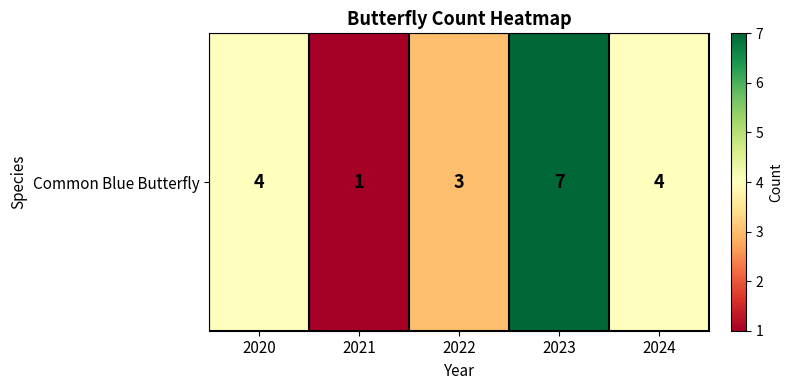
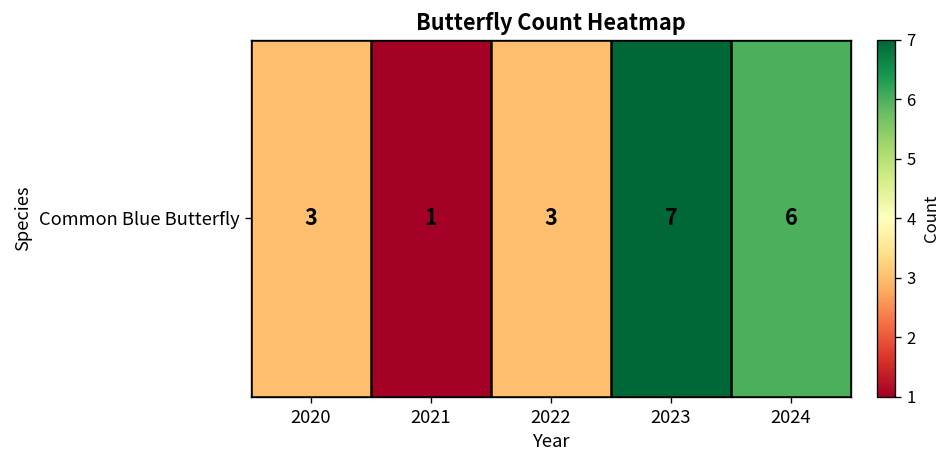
Common Blue Butterfly, 2020: 4 -> 3
Common Blue Butterfly, 2024: 4 -> 6
